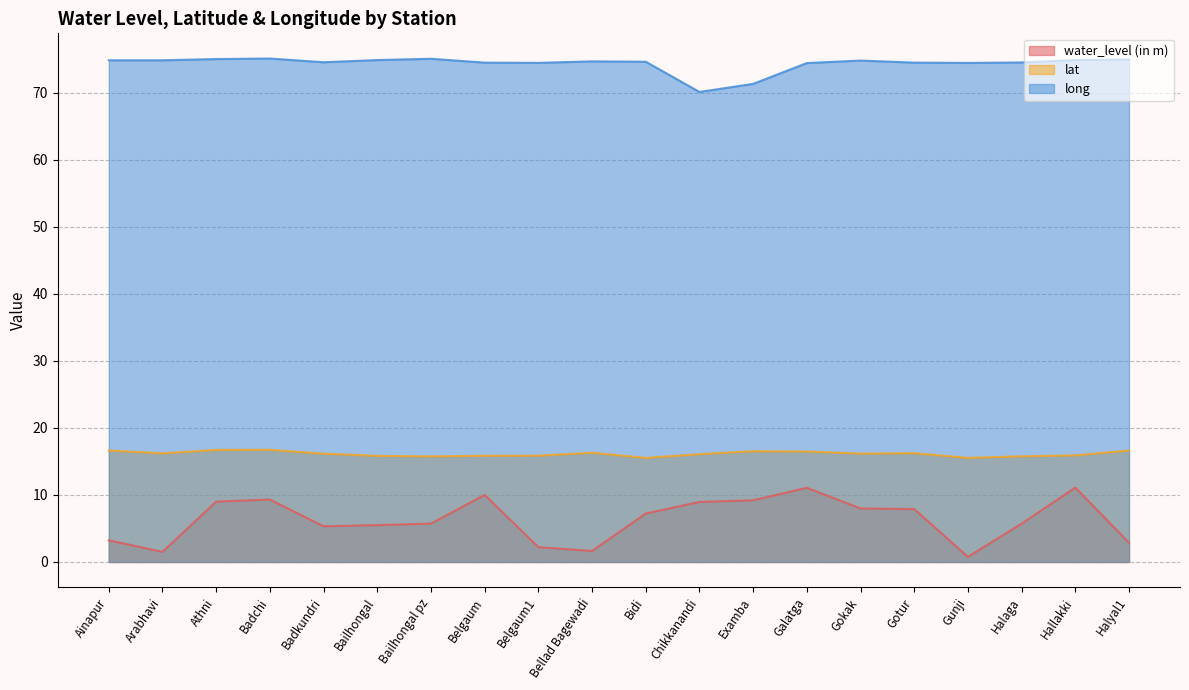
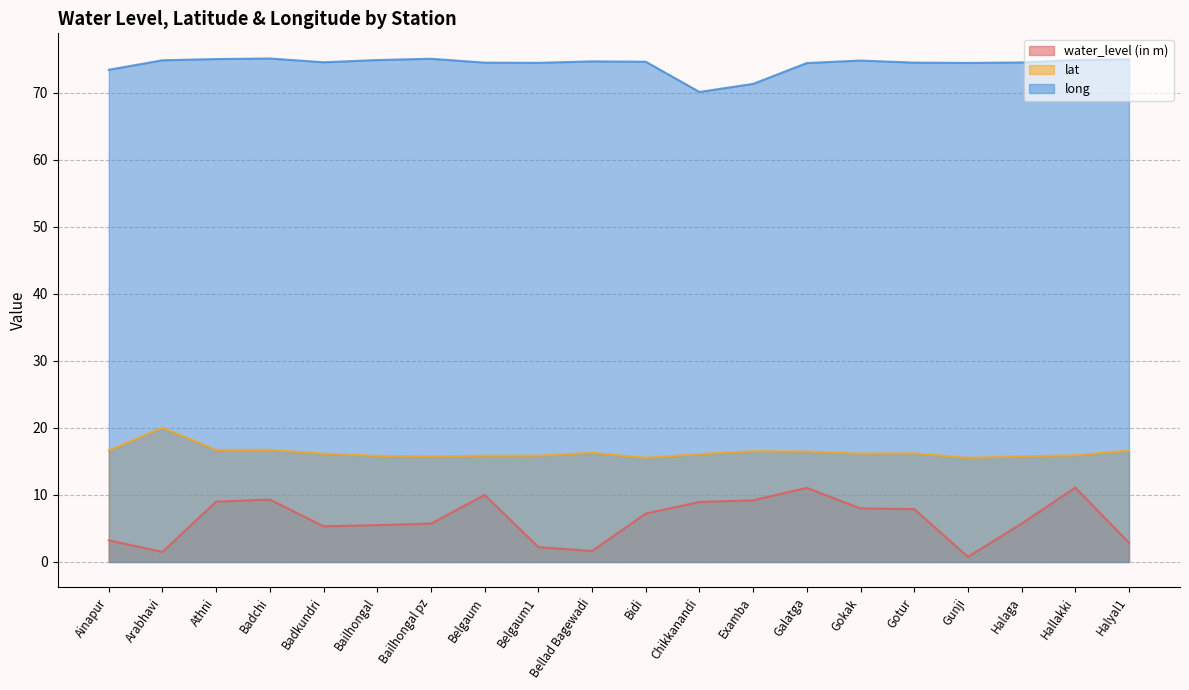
long, Ainapur: 75 -> 73
lat, Arabhavi: 16 -> 20
